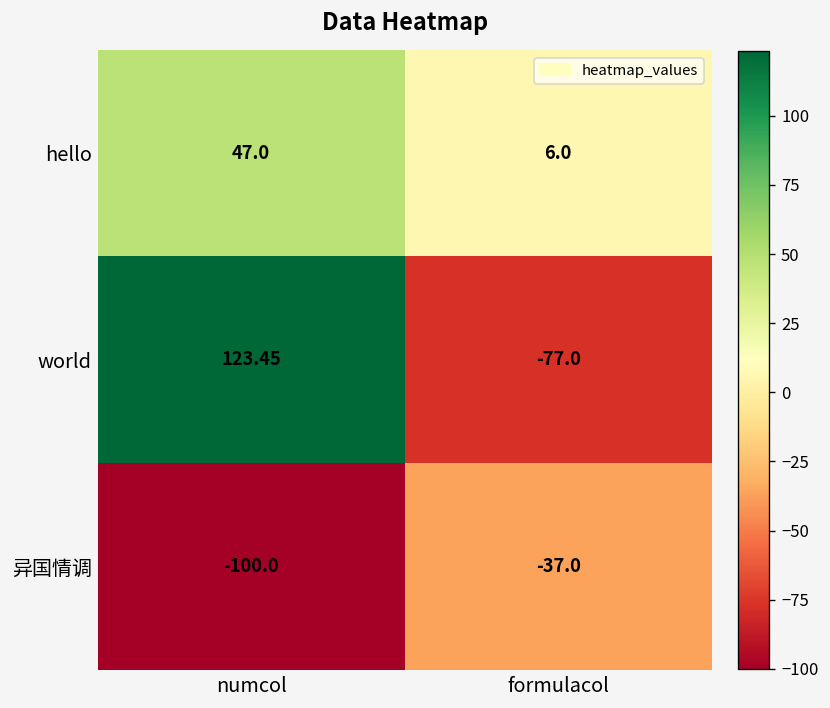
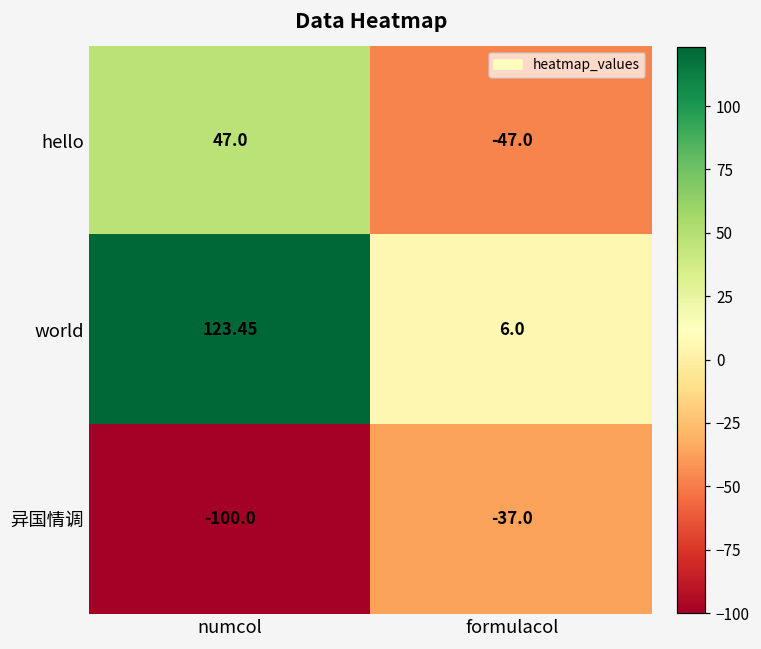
hello, formulacol: 6.0 -> -47.0
world, formulacol: -77.0 -> 6.0
